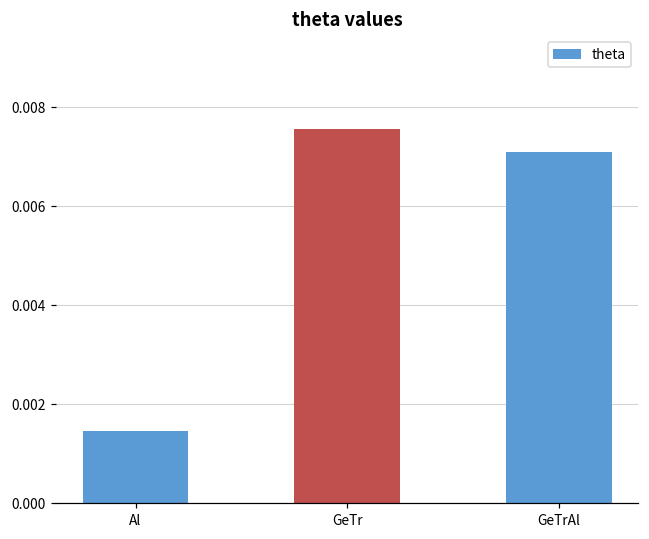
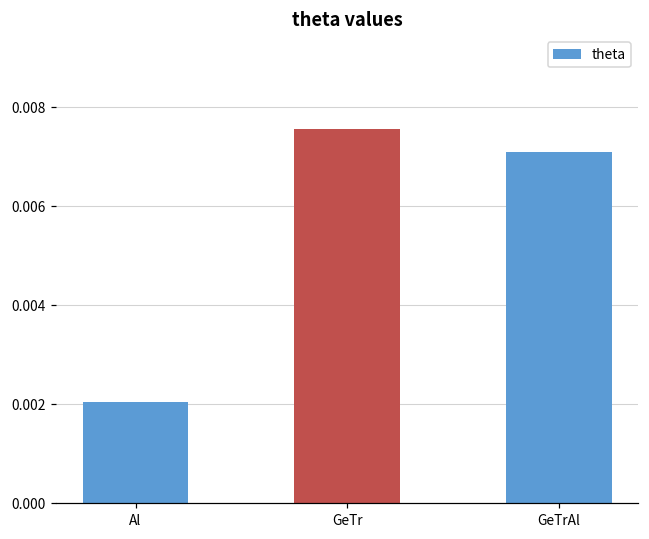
Al: 0.0015 -> 0.0020
